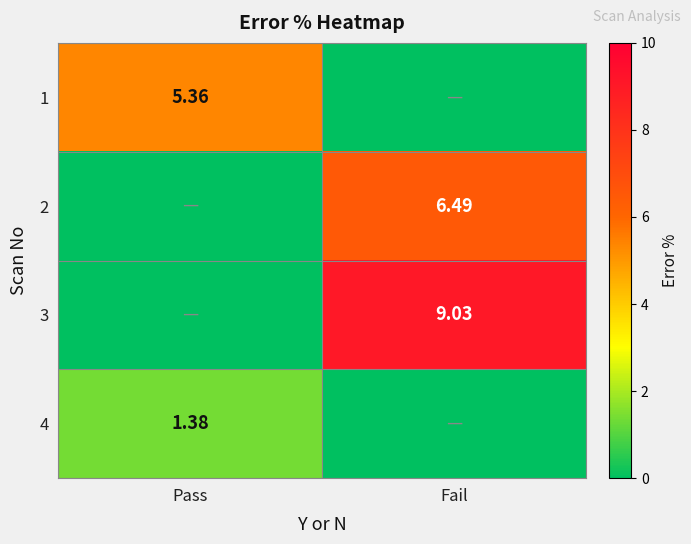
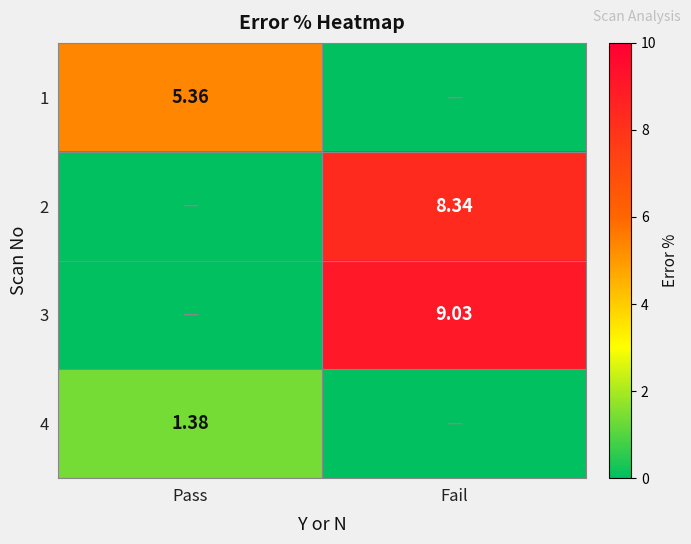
2, Fail: 6.49 -> 8.34
